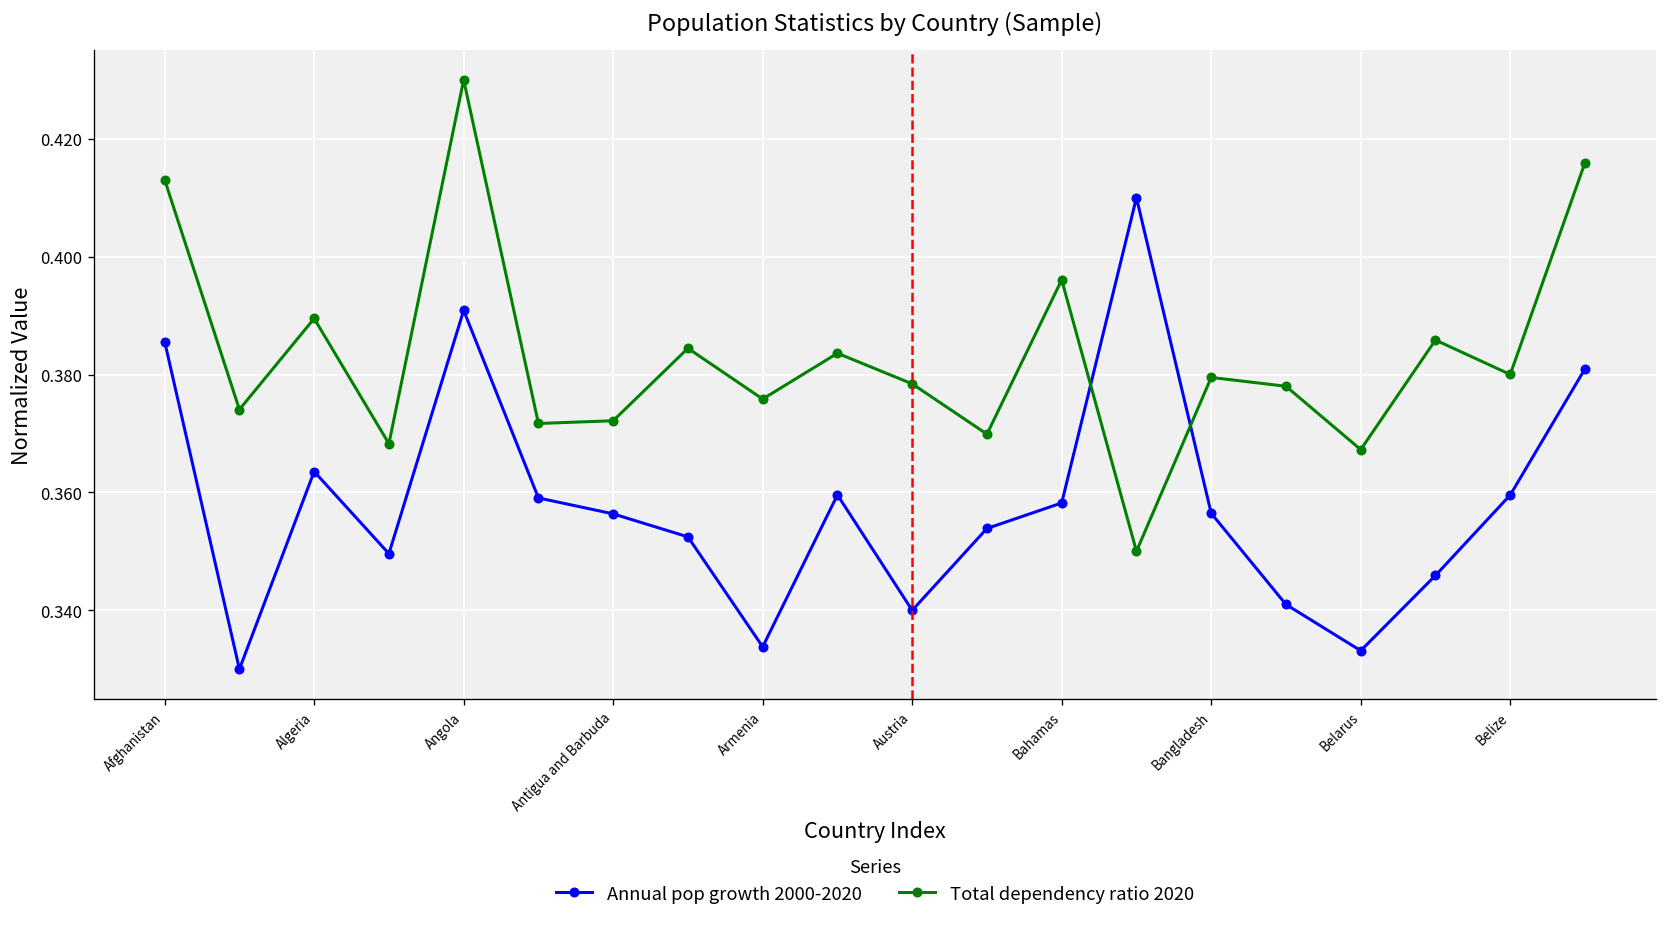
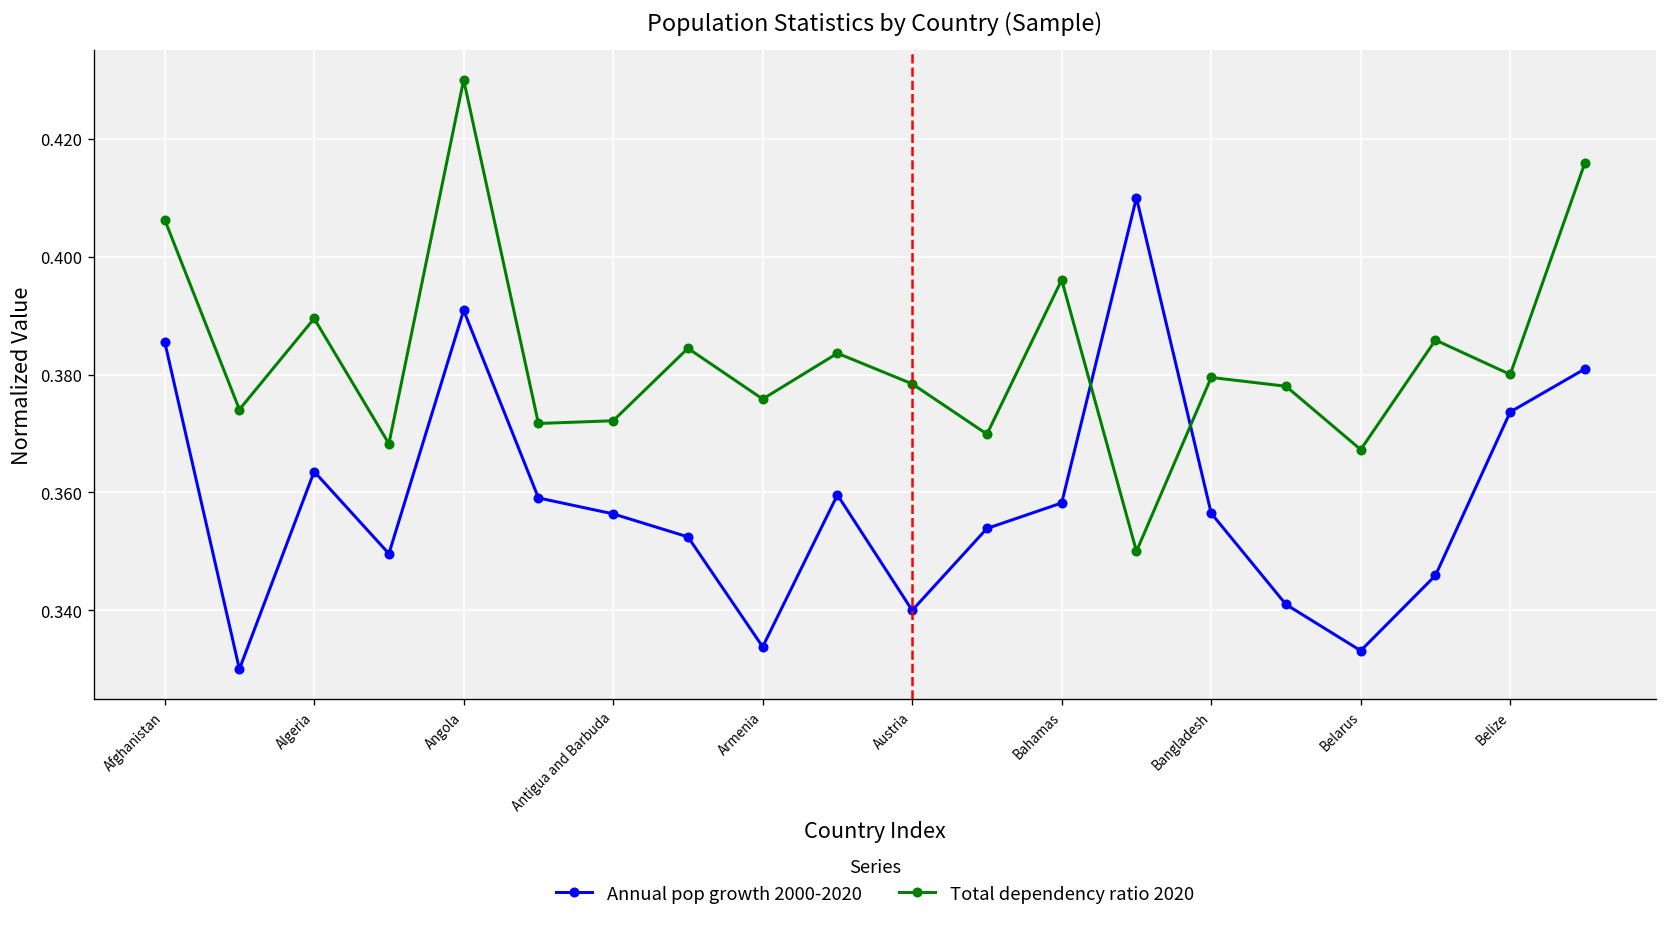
Total dependency ratio 2020, Afghanistan: 0.413 -> 0.406
Annual pop growth 2000-2020, Belize: 0.360 -> 0.374
